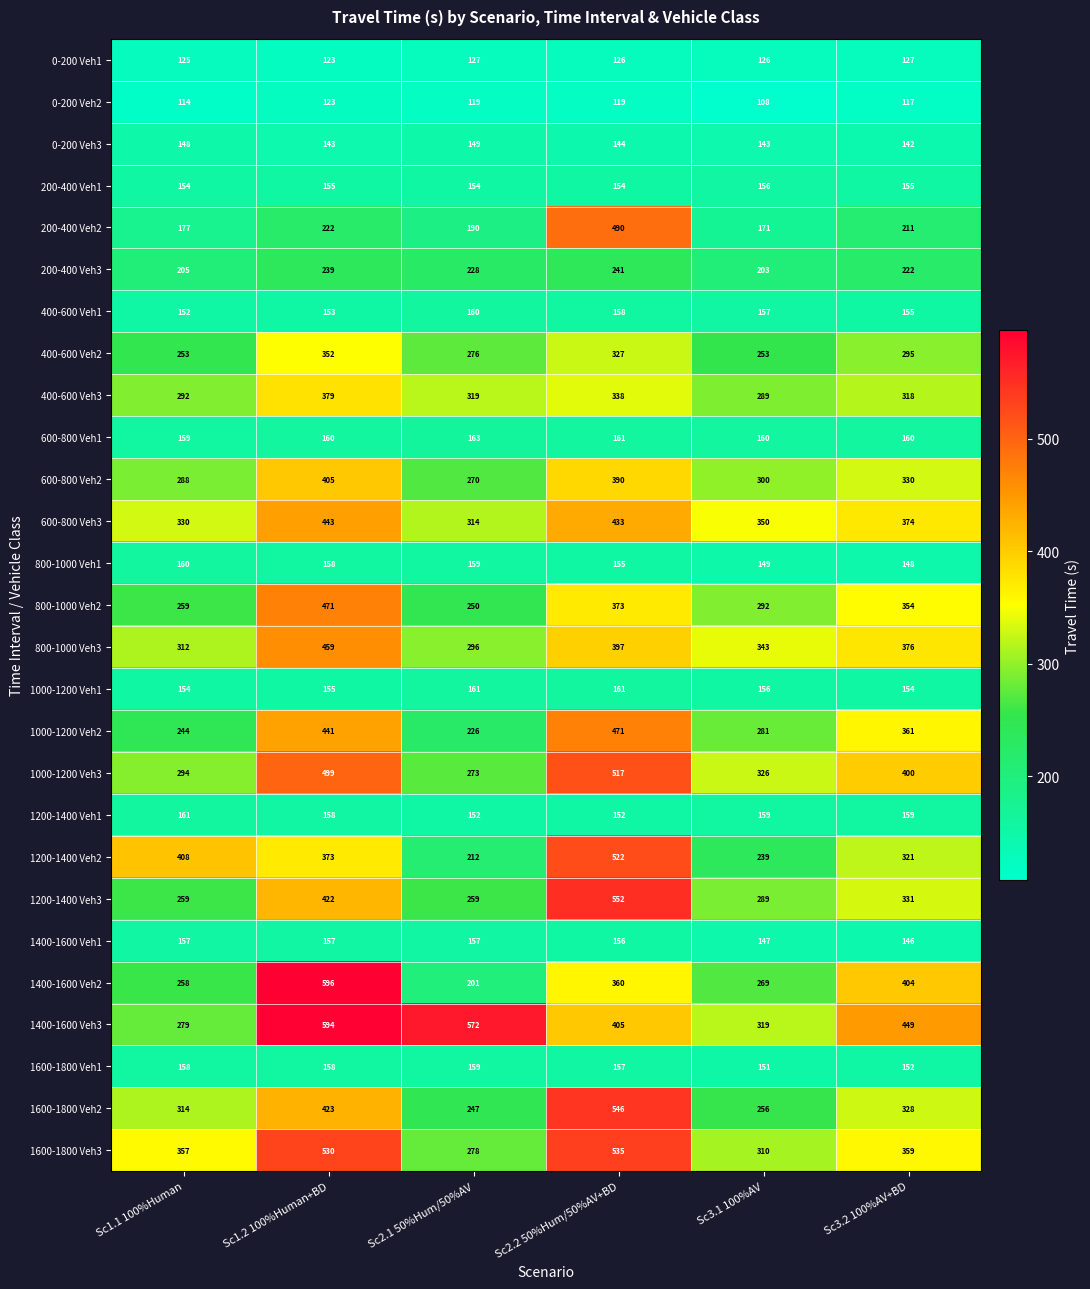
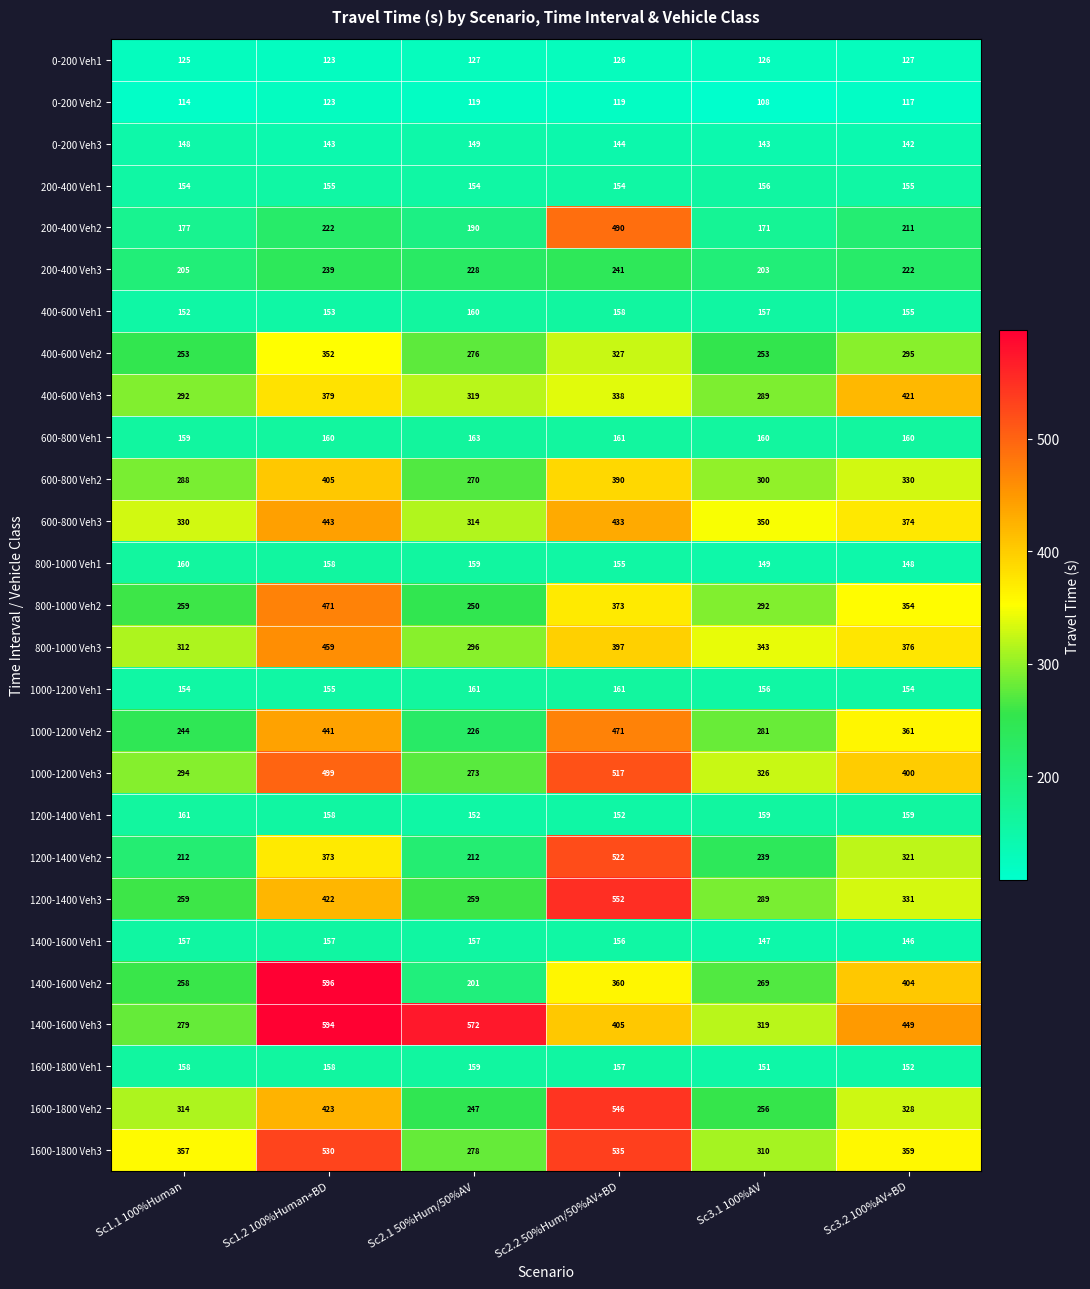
400-600 Veh3, Sc3.2 100%AV+BD: 318 -> 421
1200-1400 Veh2, Sc1.1 100%Human: 408 -> 212
